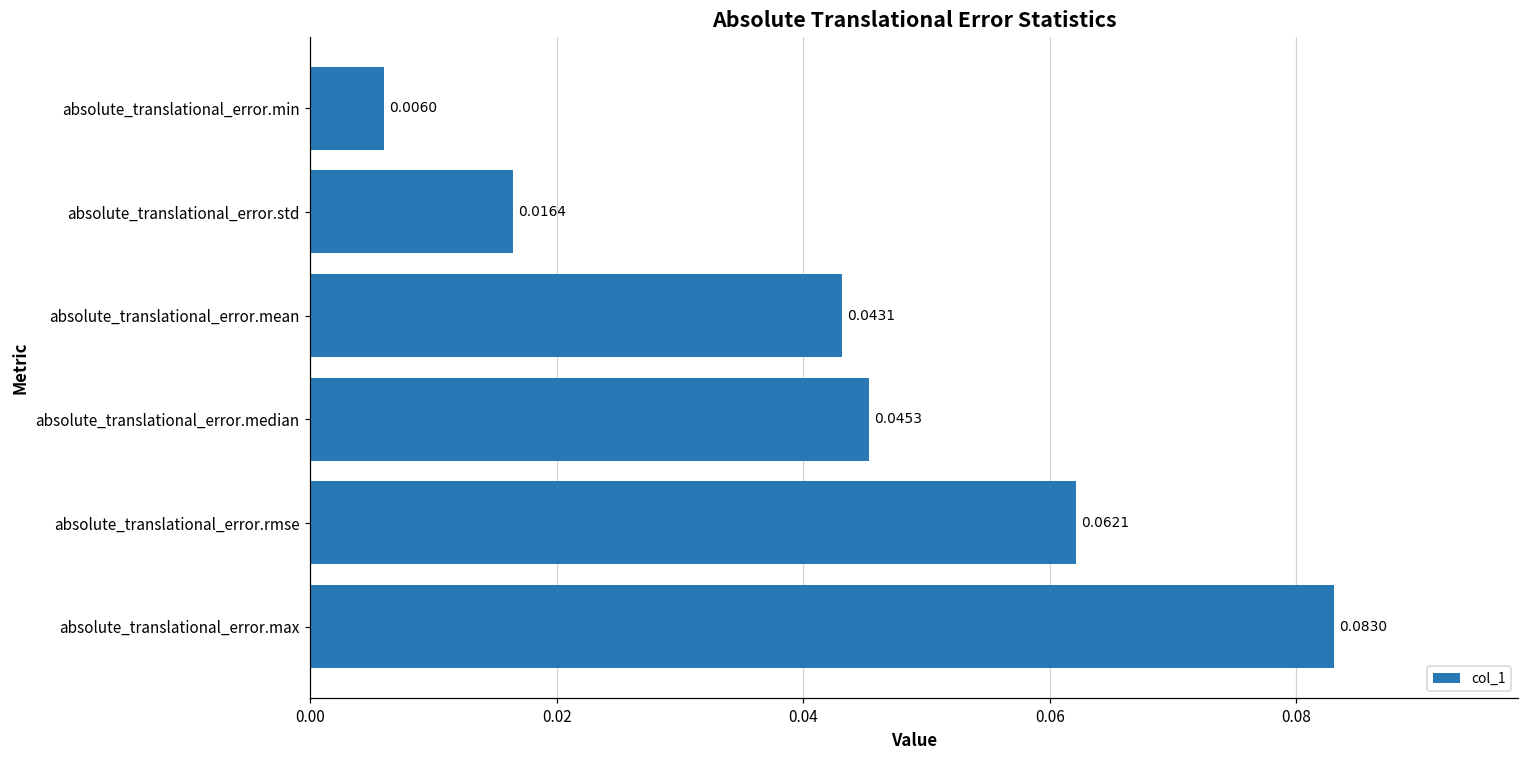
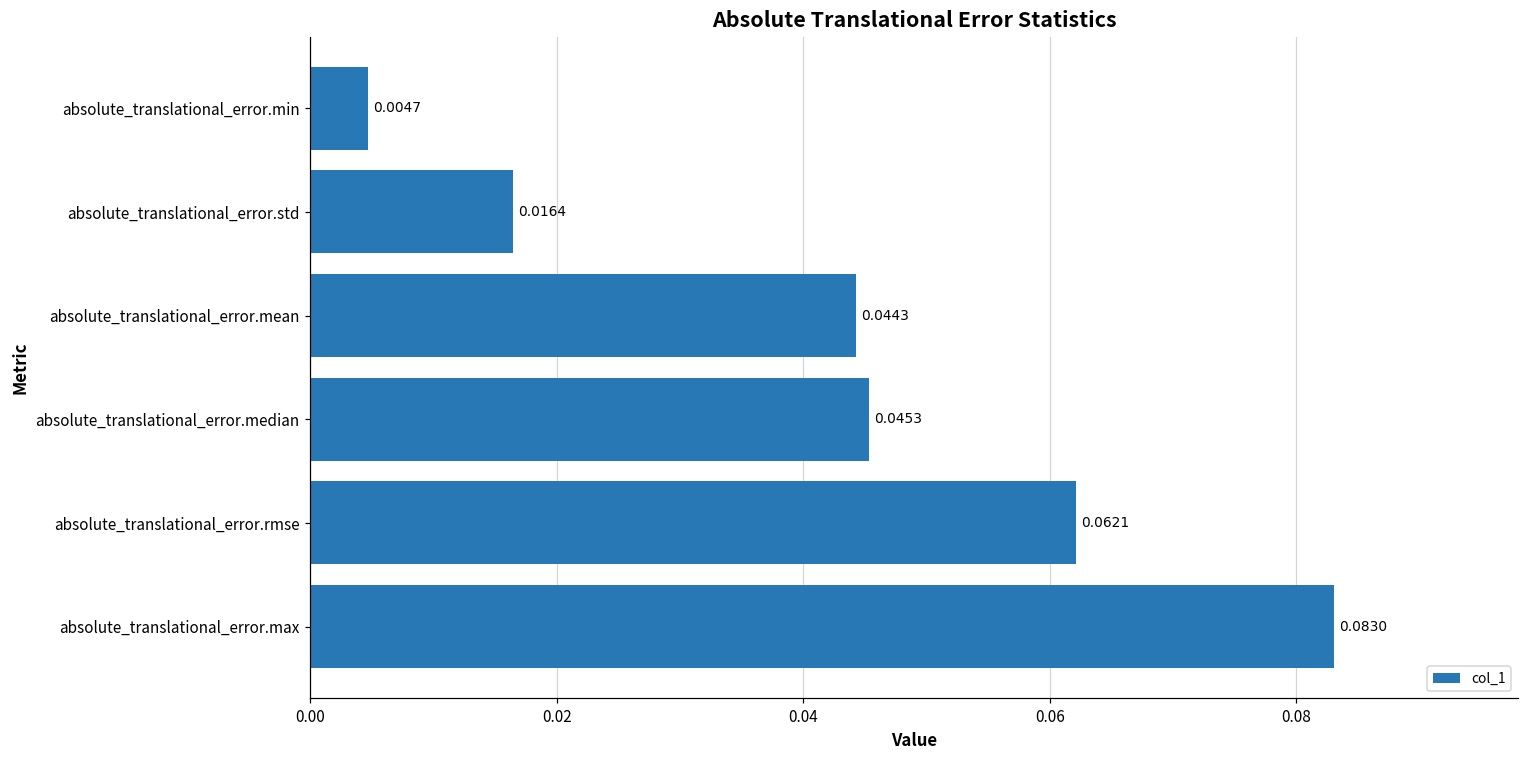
absolute_translational_error.min: 0.0060 -> 0.0047
absolute_translational_error.mean: 0.0431 -> 0.0443
